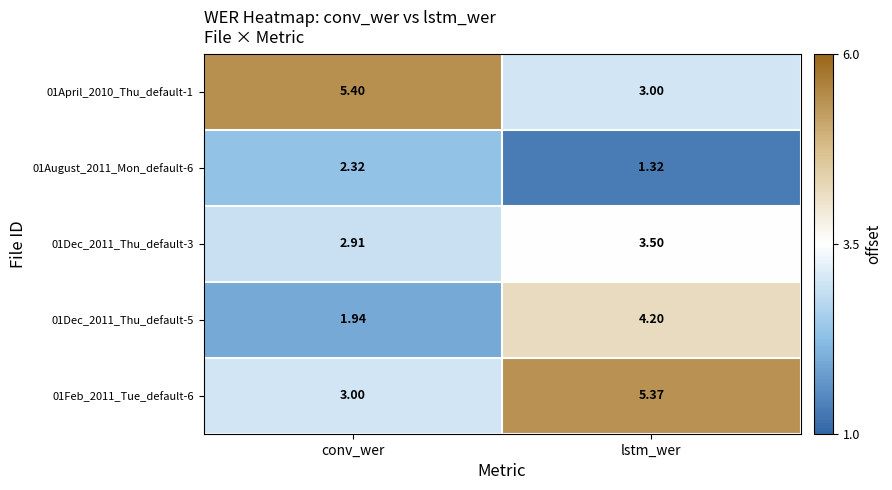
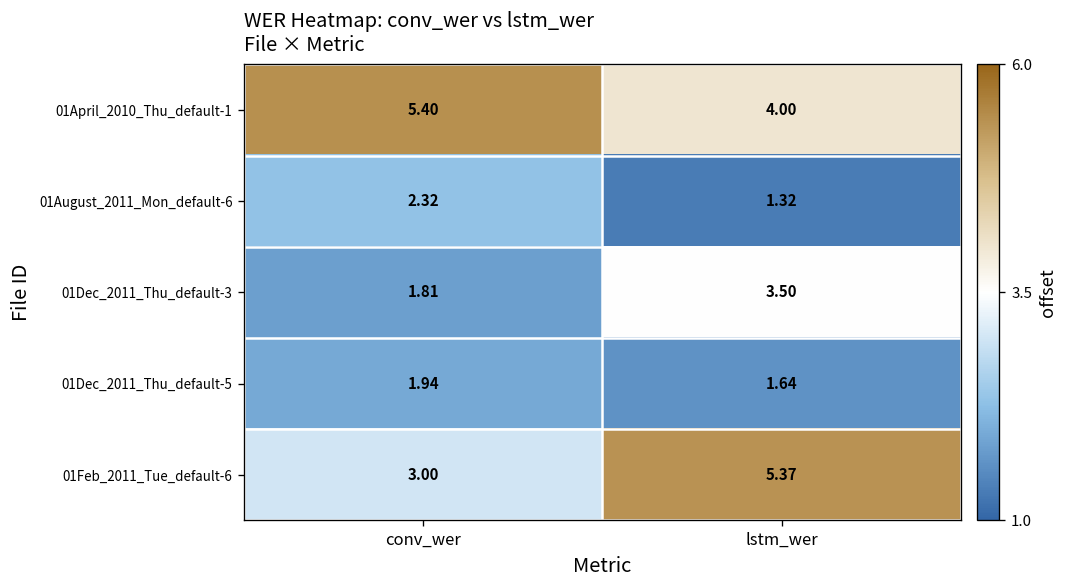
01April_2010_Thu_default-1, lstm_wer: 3.00 -> 4.00
01Dec_2011_Thu_default-3, conv_wer: 2.91 -> 1.81
01Dec_2011_Thu_default-5, lstm_wer: 4.20 -> 1.64
